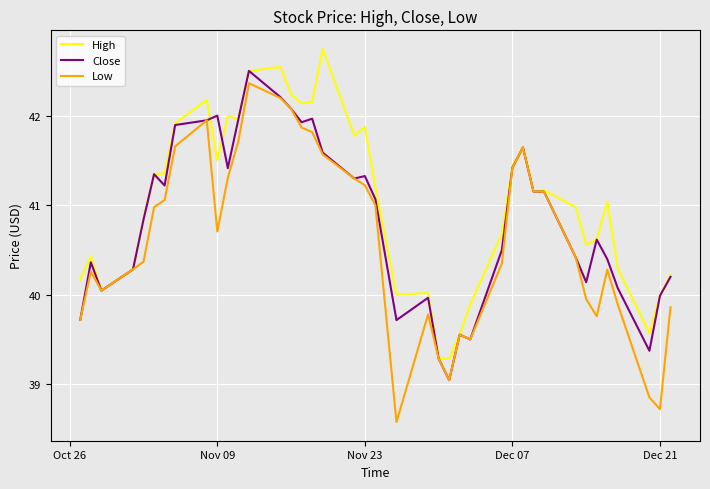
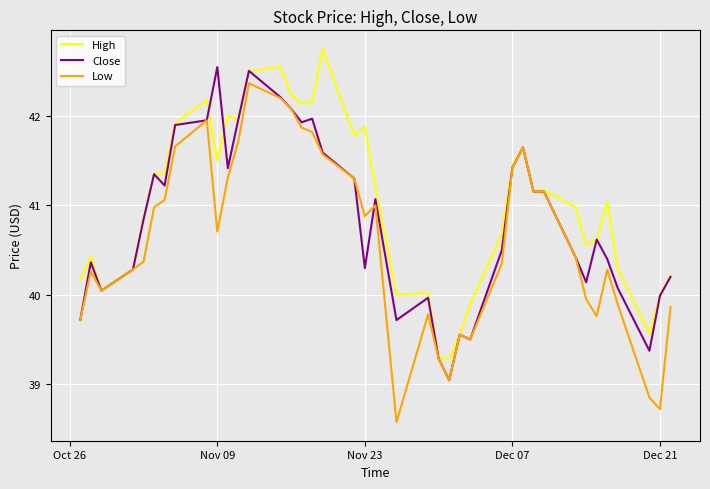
Close, Nov 09: 42.0 -> 42.5
Close, Nov 23: 41.3 -> 40.3
Low, Nov 23: 41.2 -> 40.9
